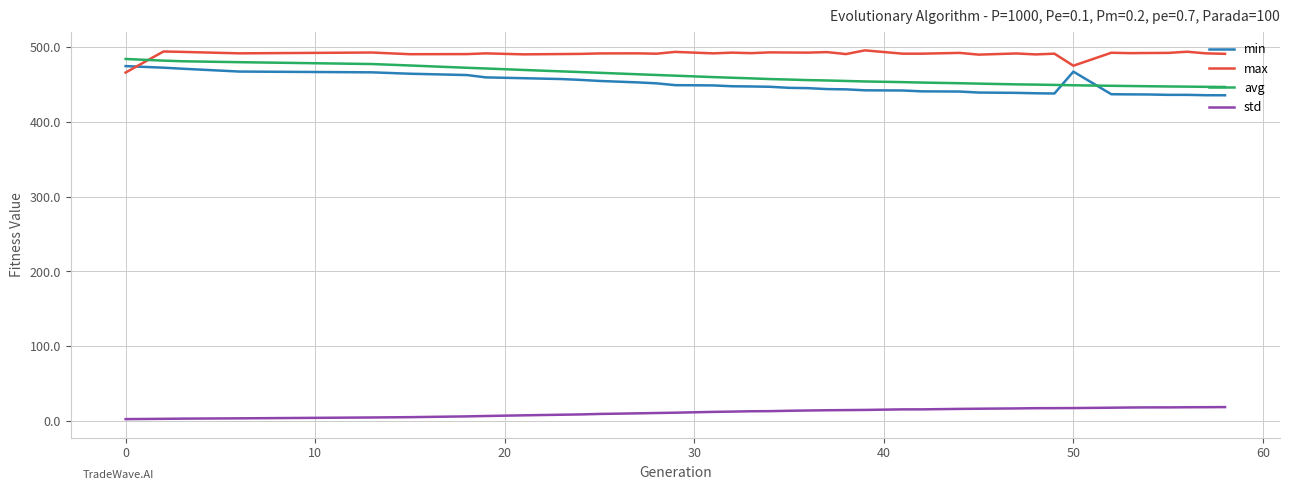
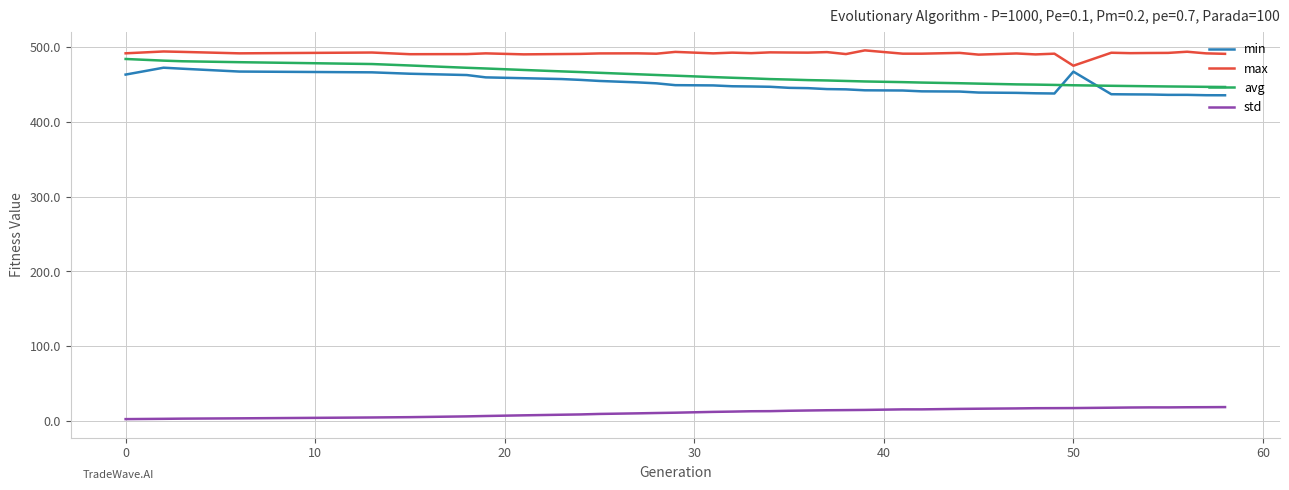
min, 0: 470 -> 460
max, 0: 470 -> 490
